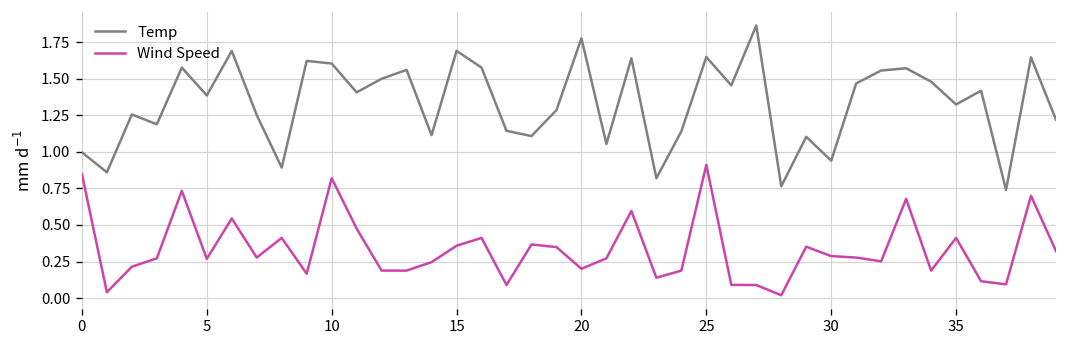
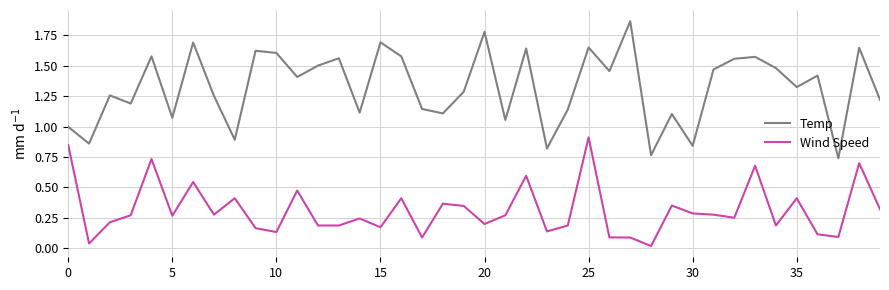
Temp, 5: 1.39 -> 1.07
Wind Speed, 10: 0.82 -> 0.13
Wind Speed, 15: 0.36 -> 0.17
Temp, 30: 0.94 -> 0.84
